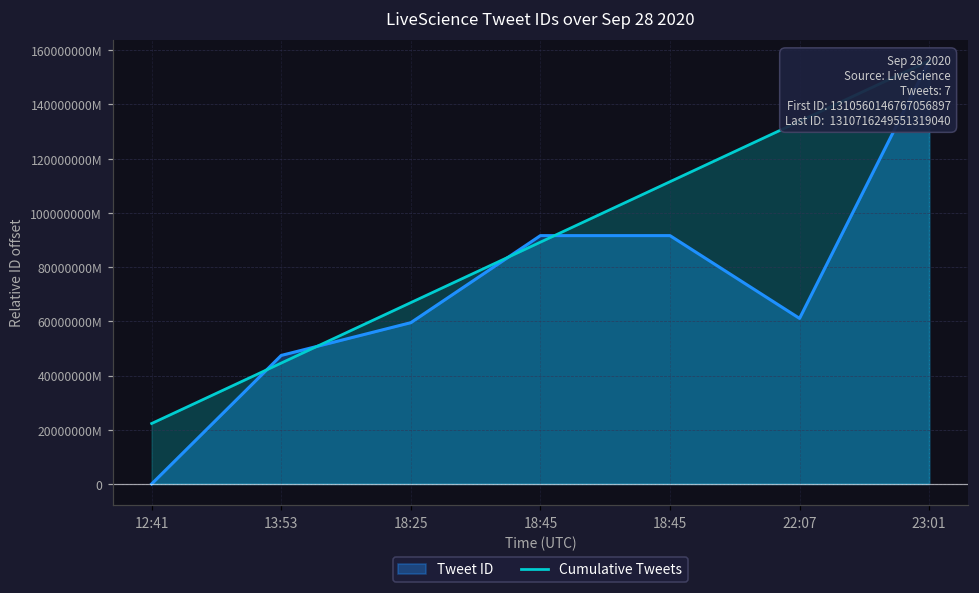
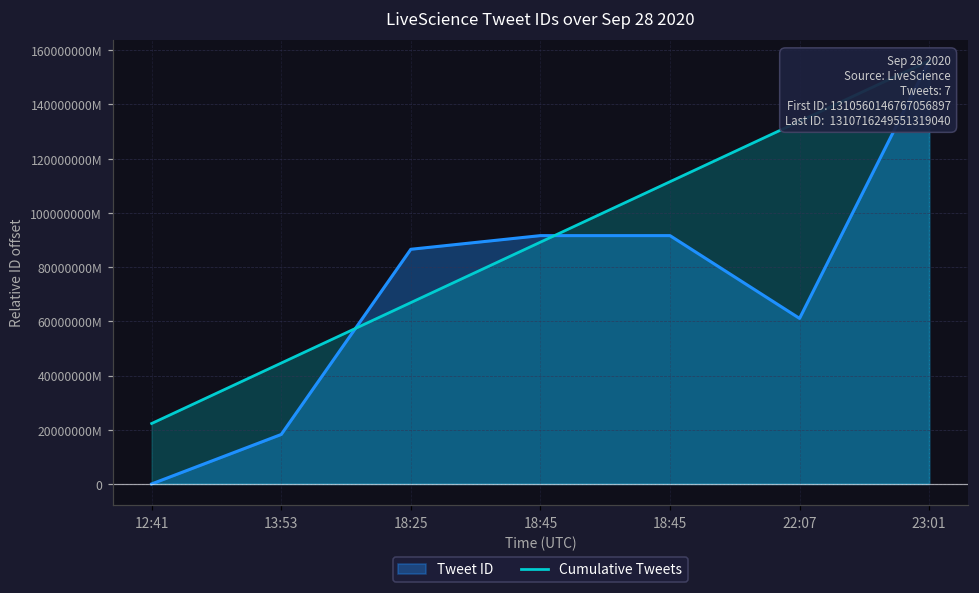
Tweet ID, 13:53: 47000000000000 -> 18000000000000
Tweet ID, 18:25: 59000000000000 -> 87000000000000
